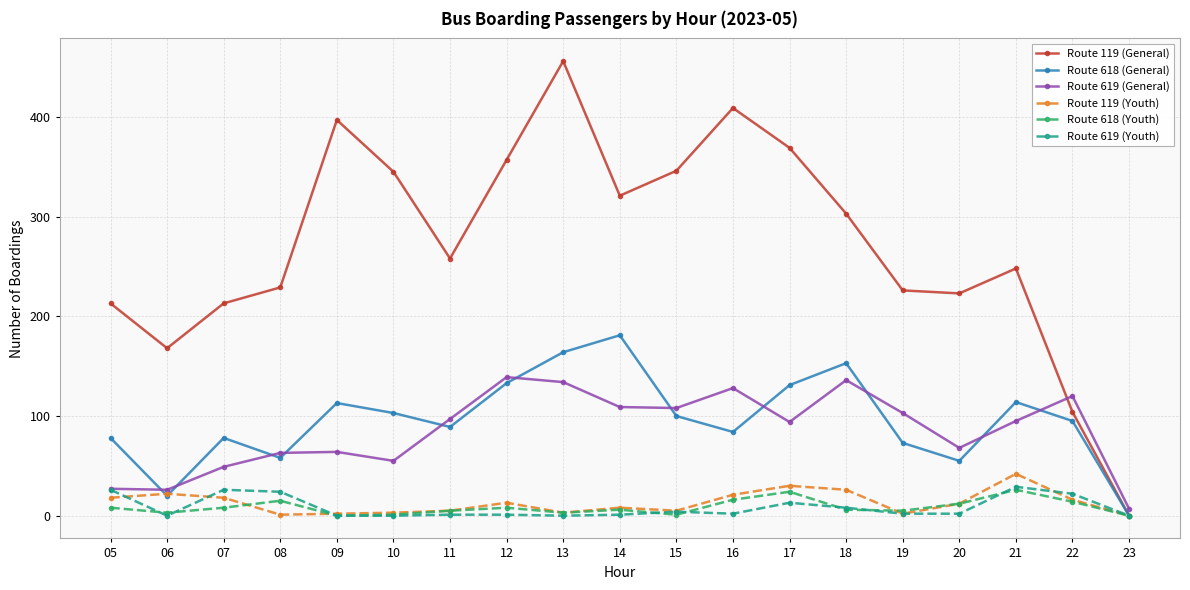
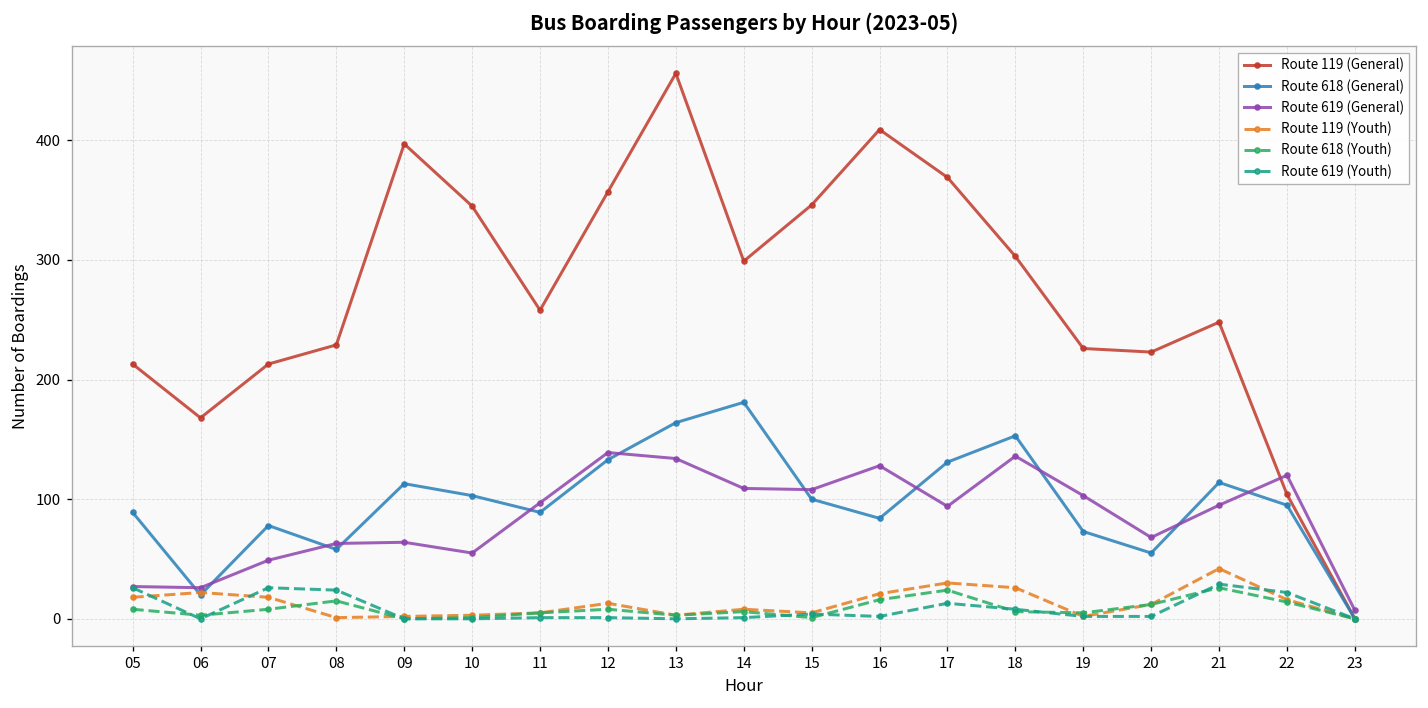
Route 618 (General), 05: 80 -> 90
Route 119 (General), 14: 320 -> 300
